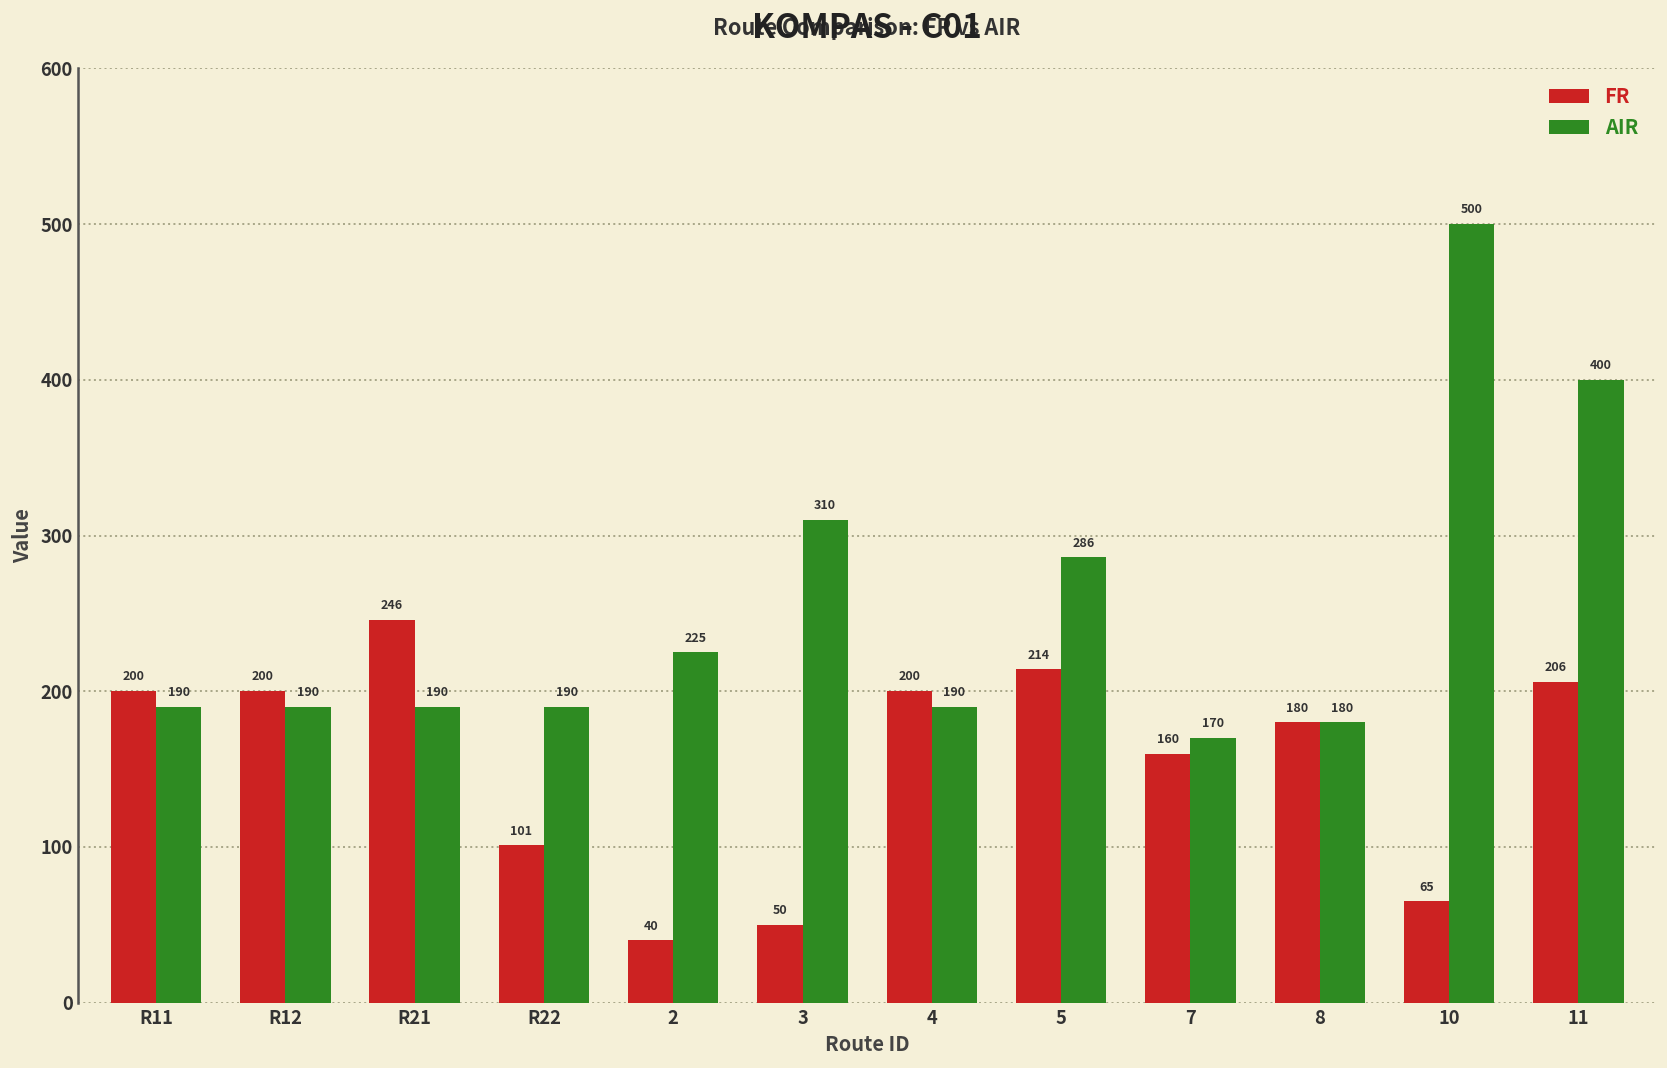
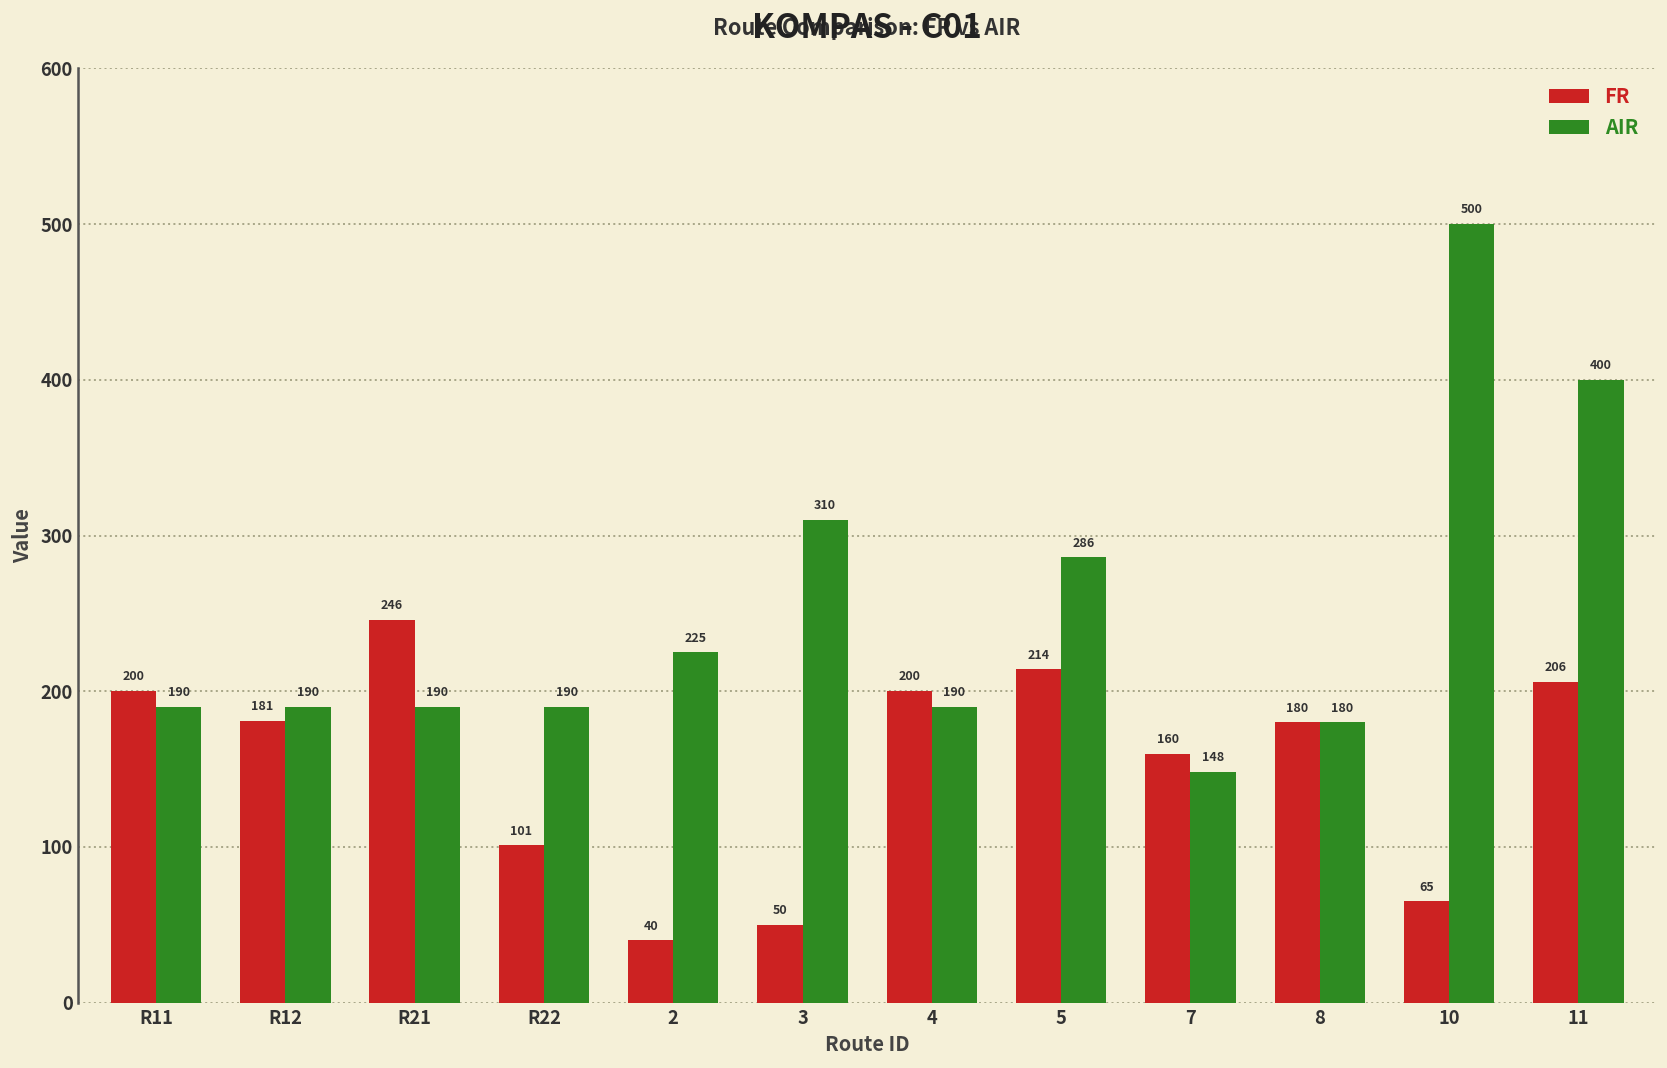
FR, R12: 200 -> 181
AIR, 7: 170 -> 148
